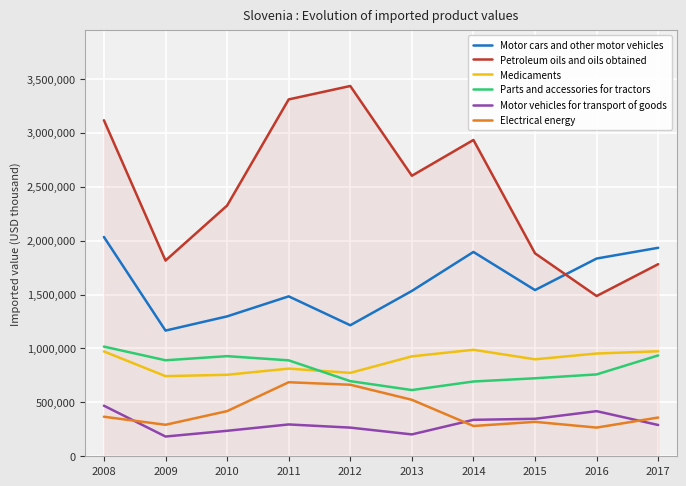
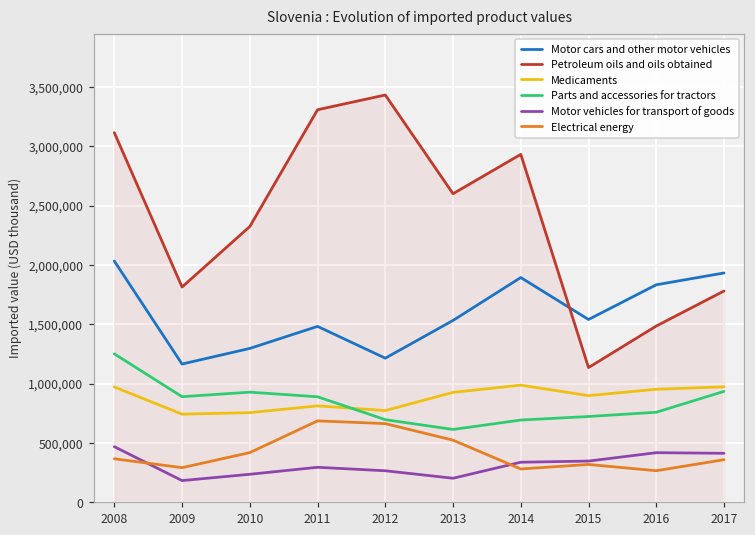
Parts and accessories for tractors, 2008: 1,020,000 -> 1,250,000
Petroleum oils and oils obtained, 2015: 1,880,000 -> 1,140,000
Motor vehicles for transport of goods, 2017: 290,000 -> 410,000
